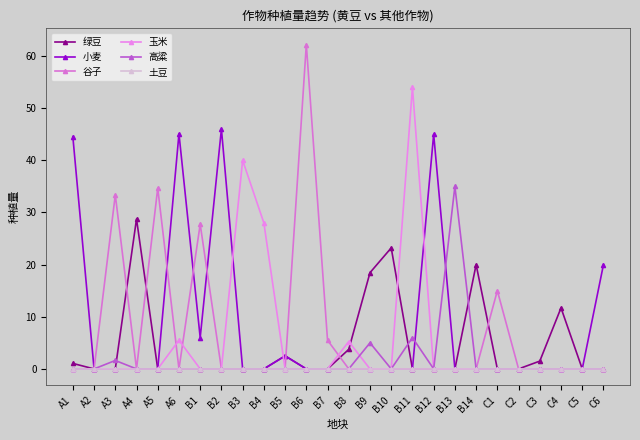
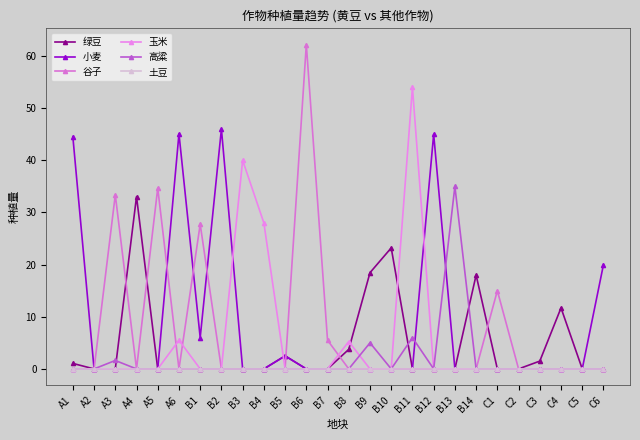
绿豆, A4: 29 -> 33
绿豆, B14: 20 -> 18
